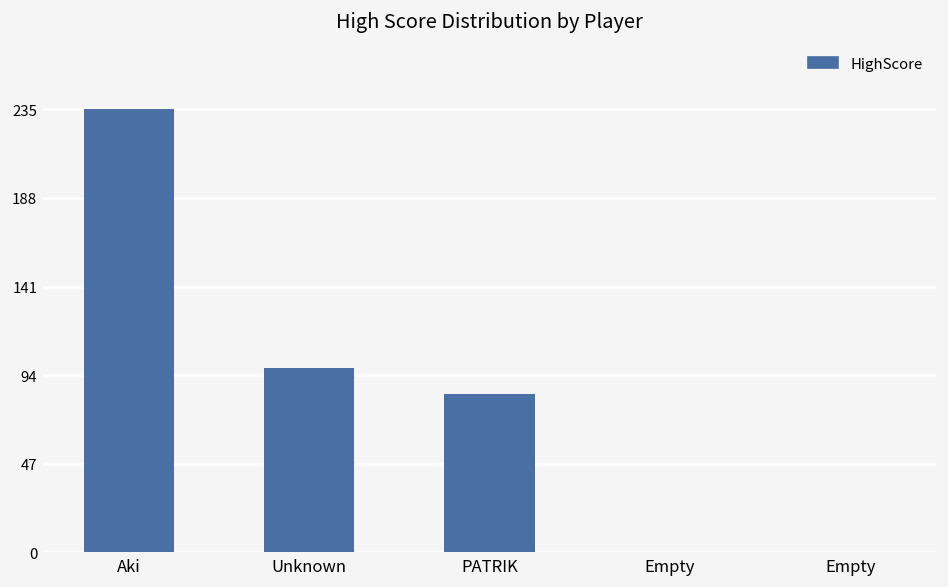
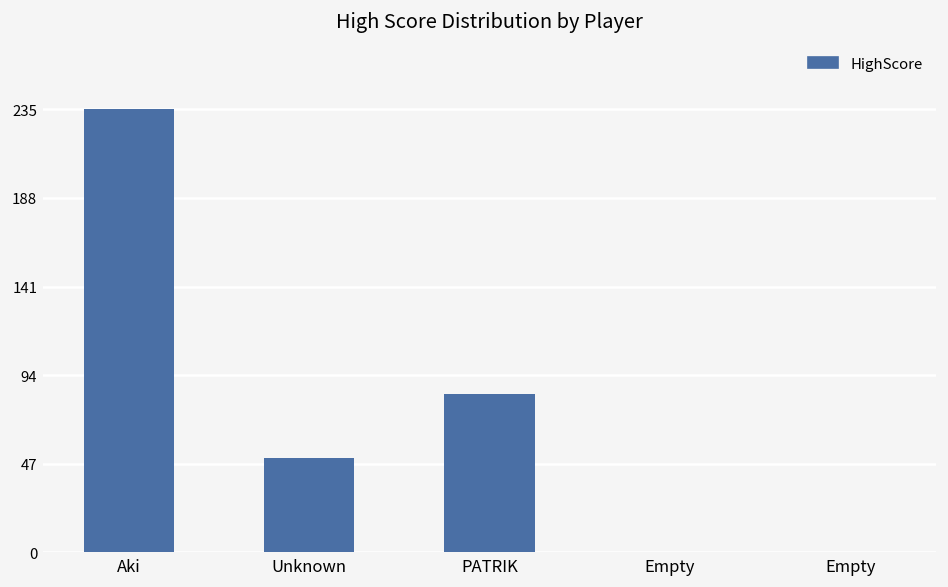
Unknown: 98 -> 50
